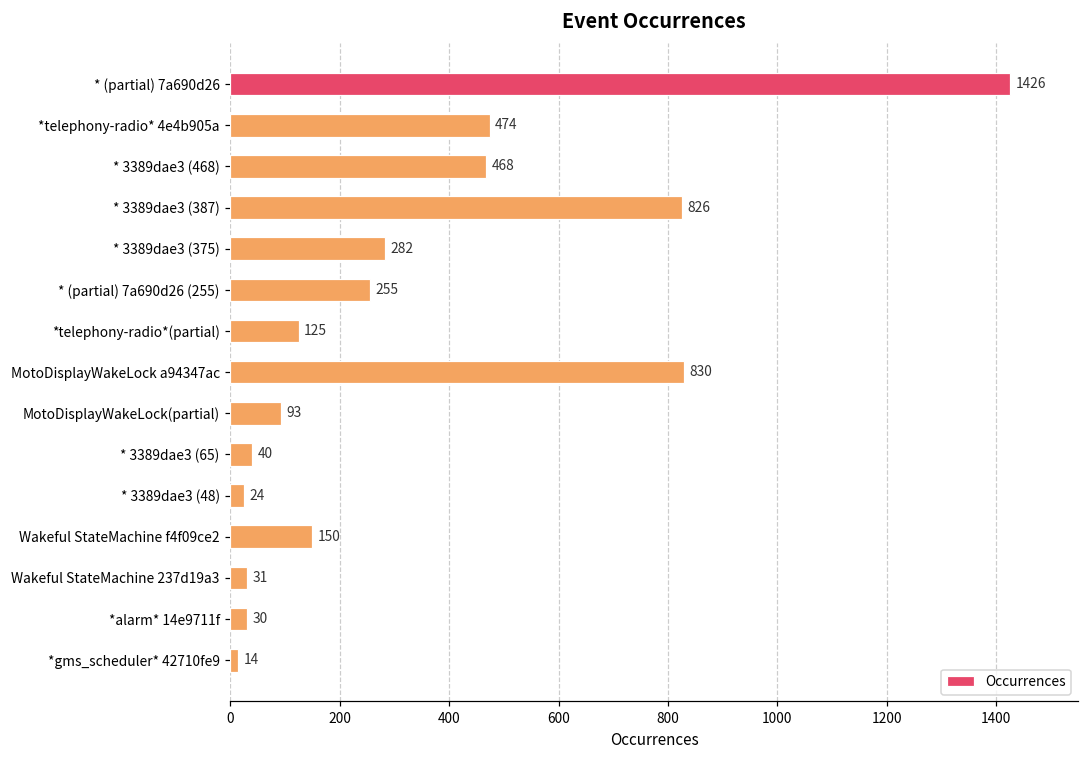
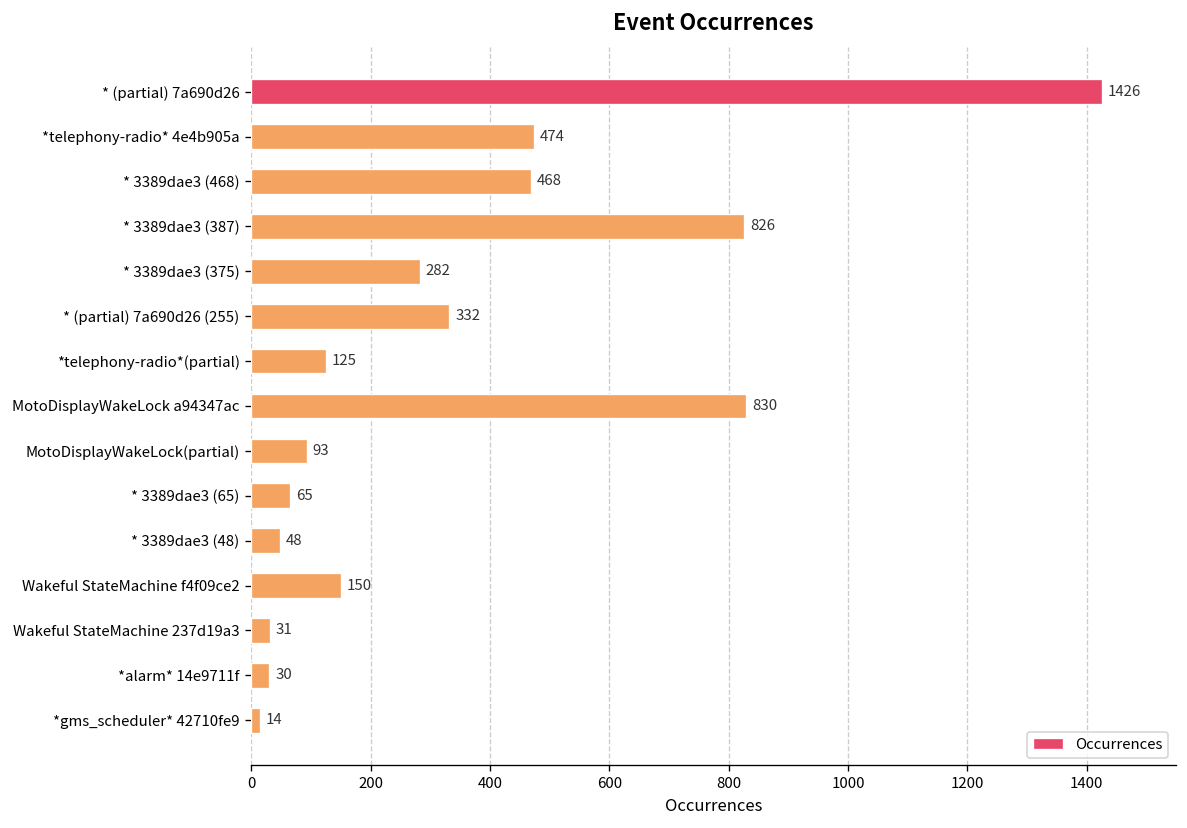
* (partial) 7a690d26 (255): 255 -> 332
* 3389dae3 (65): 40 -> 65
* 3389dae3 (48): 24 -> 48
